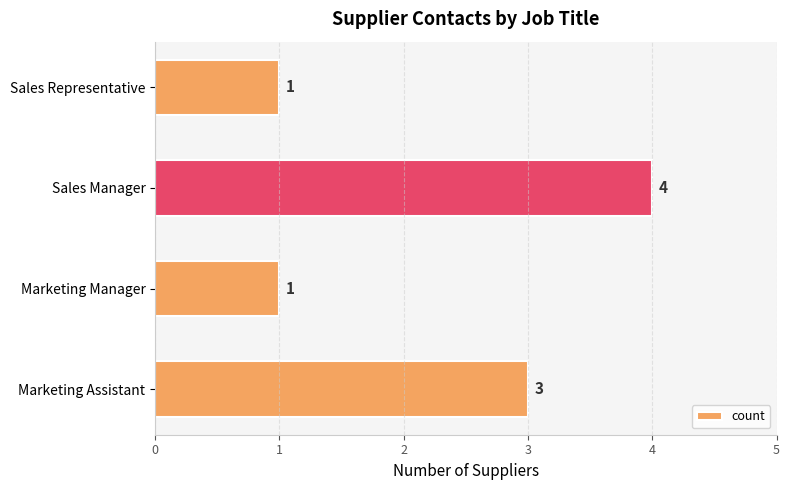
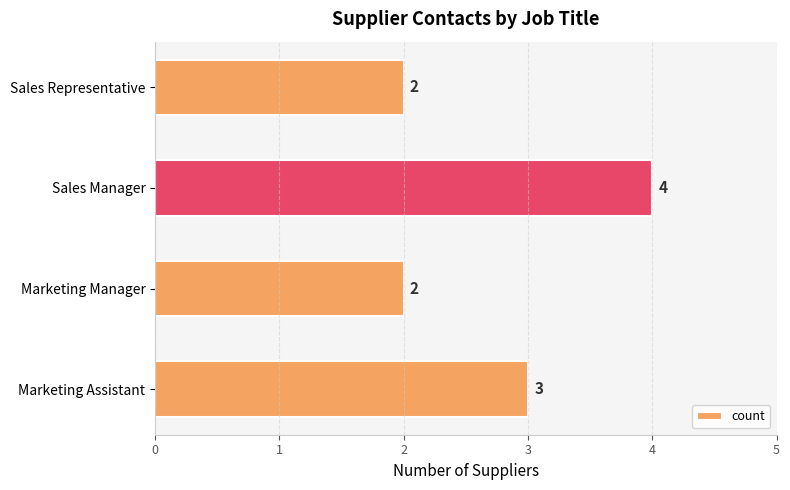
Sales Representative: 1 -> 2
Marketing Manager: 1 -> 2
